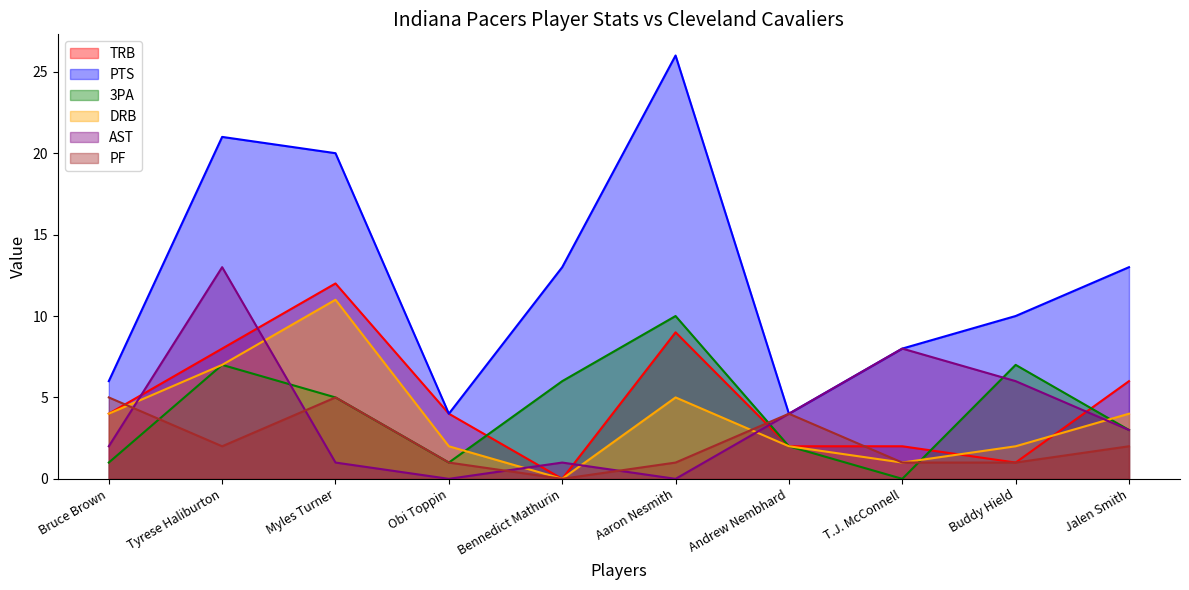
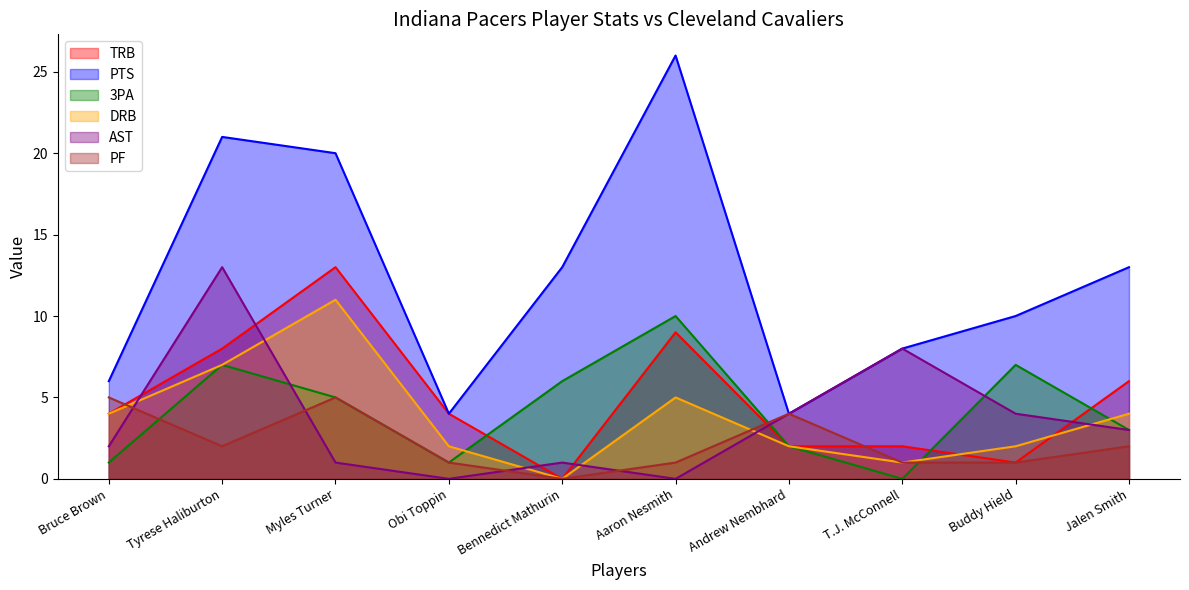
TRB, Myles Turner: 12 -> 13
AST, Buddy Hield: 6 -> 4
